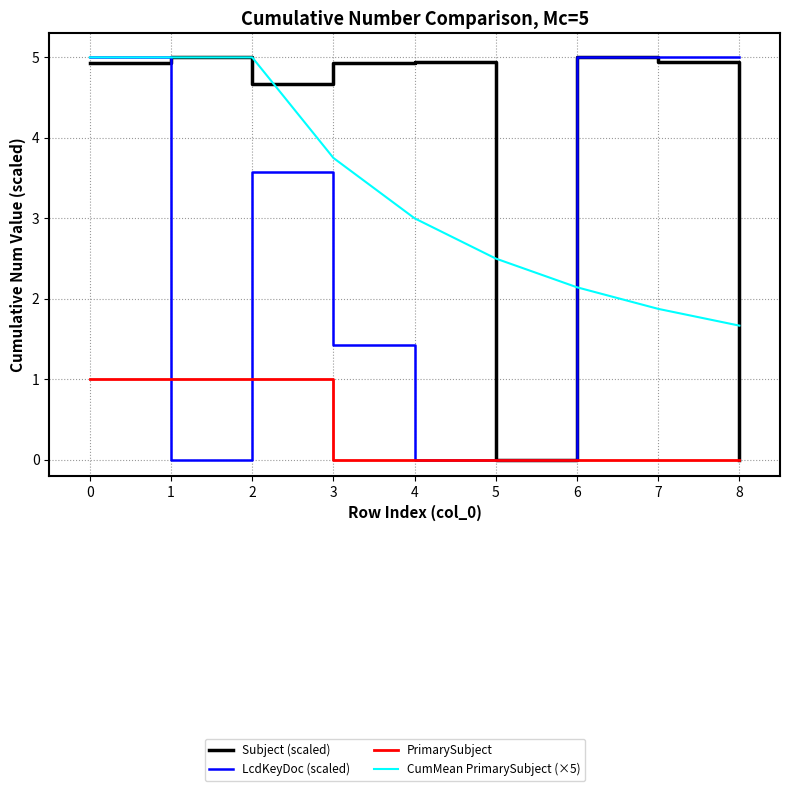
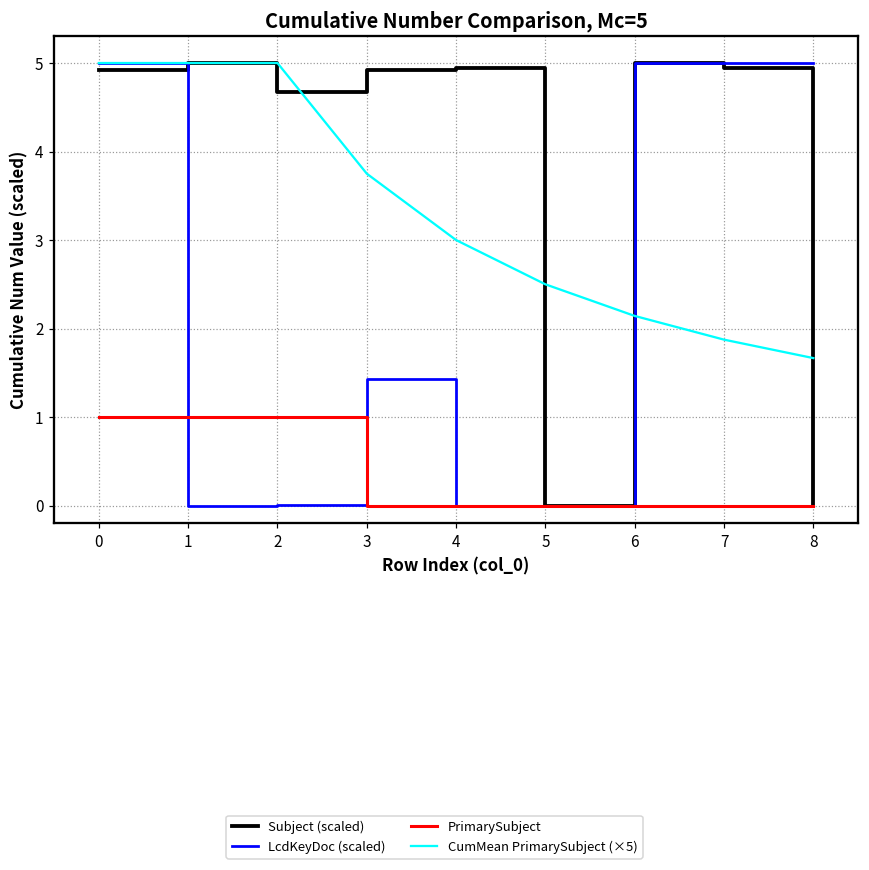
LcdKeyDoc (scaled), 2: 3.6 -> 0.0
